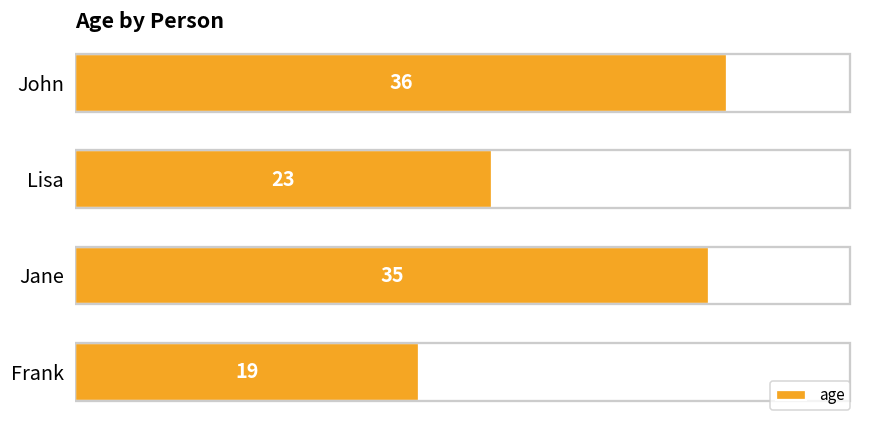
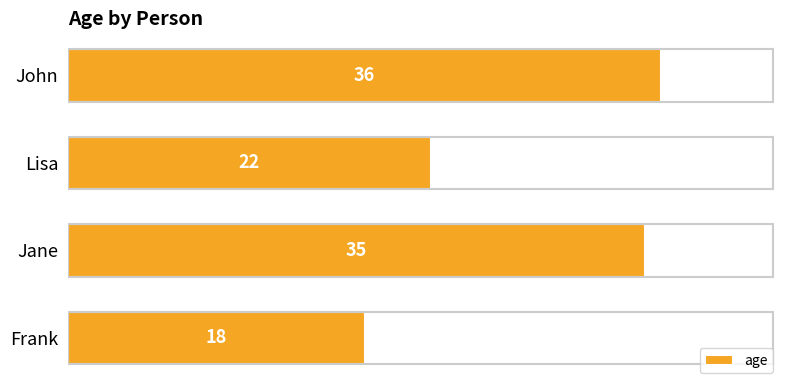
Lisa: 23 -> 22
Frank: 19 -> 18
